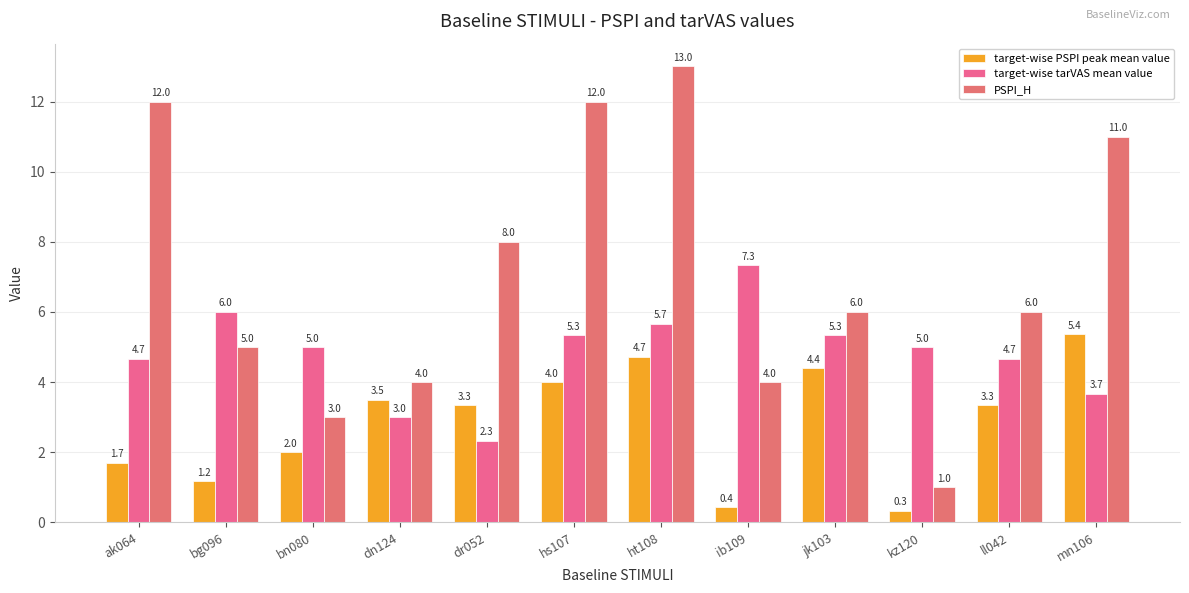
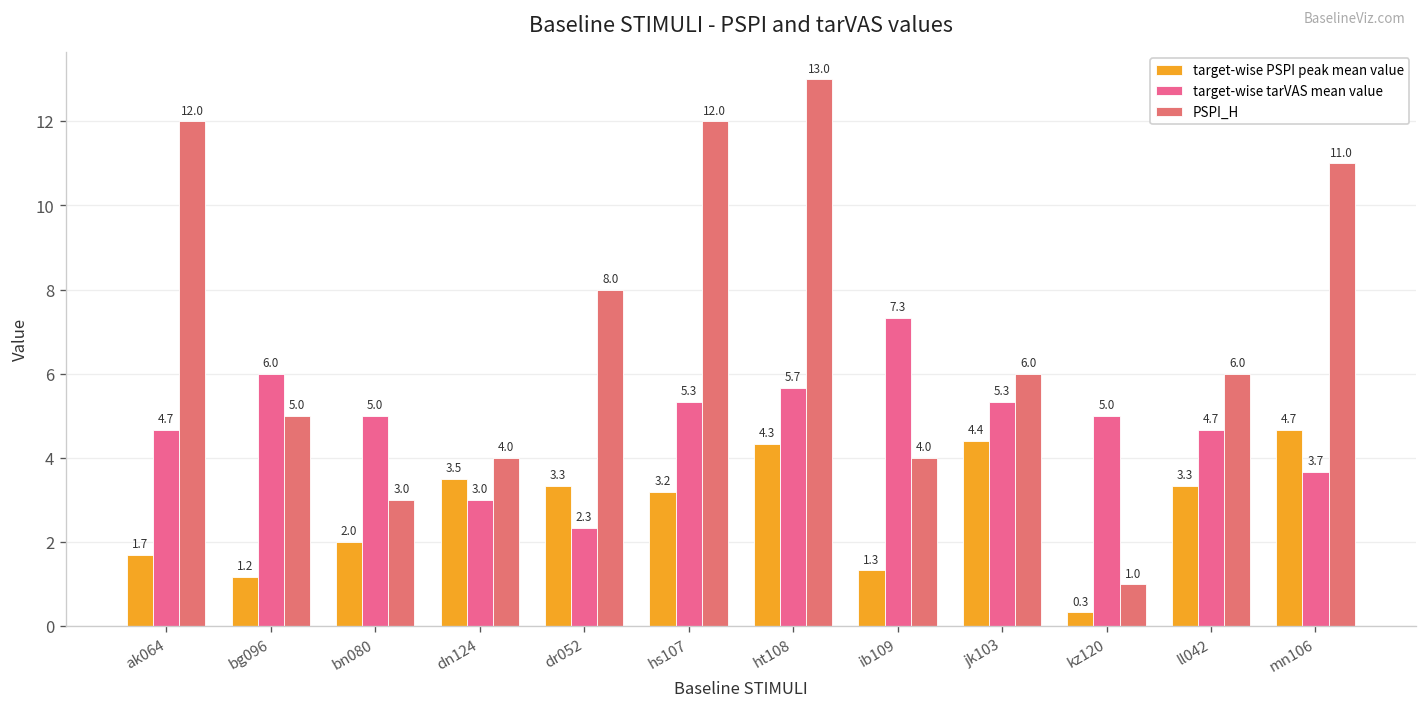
target-wise PSPI peak mean value, hs107: 4.0 -> 3.2
target-wise PSPI peak mean value, ht108: 4.7 -> 4.3
target-wise PSPI peak mean value, ib109: 0.4 -> 1.3
target-wise PSPI peak mean value, mn106: 5.4 -> 4.7
